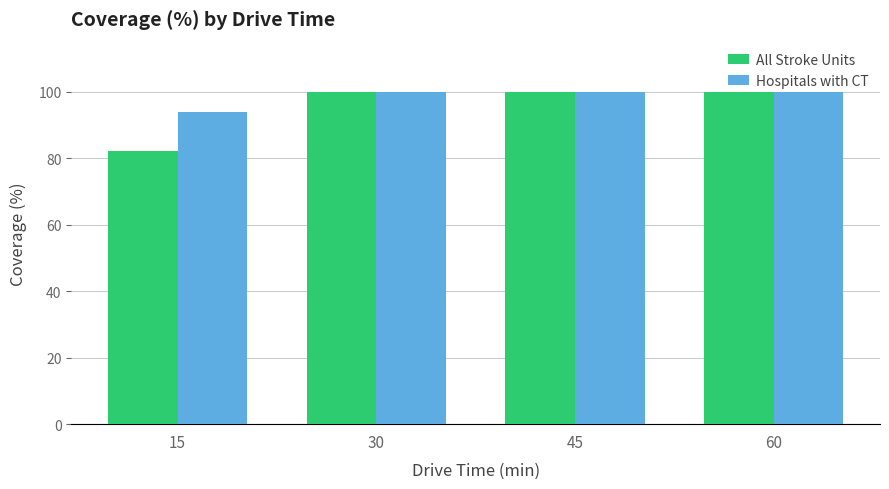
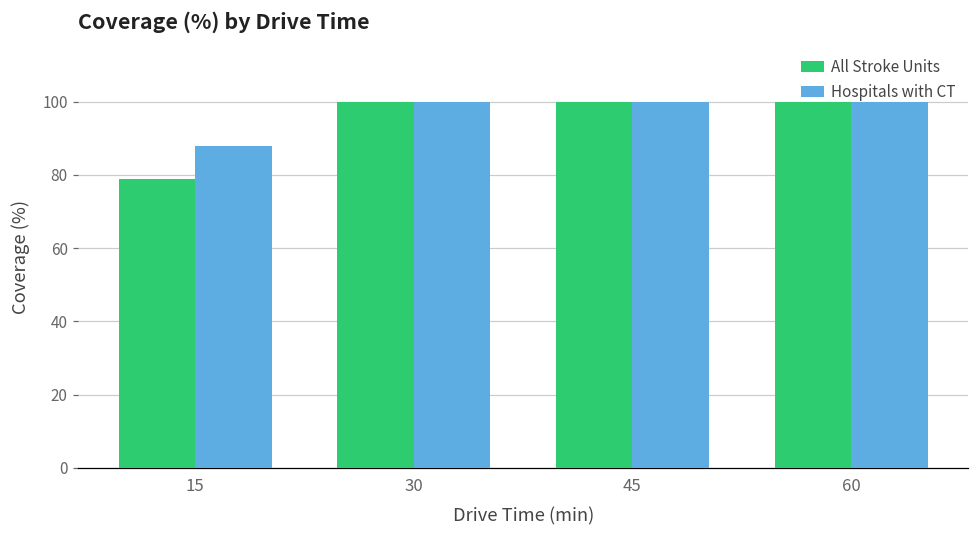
All Stroke Units, 15: 82 -> 79
Hospitals with CT, 15: 94 -> 88
